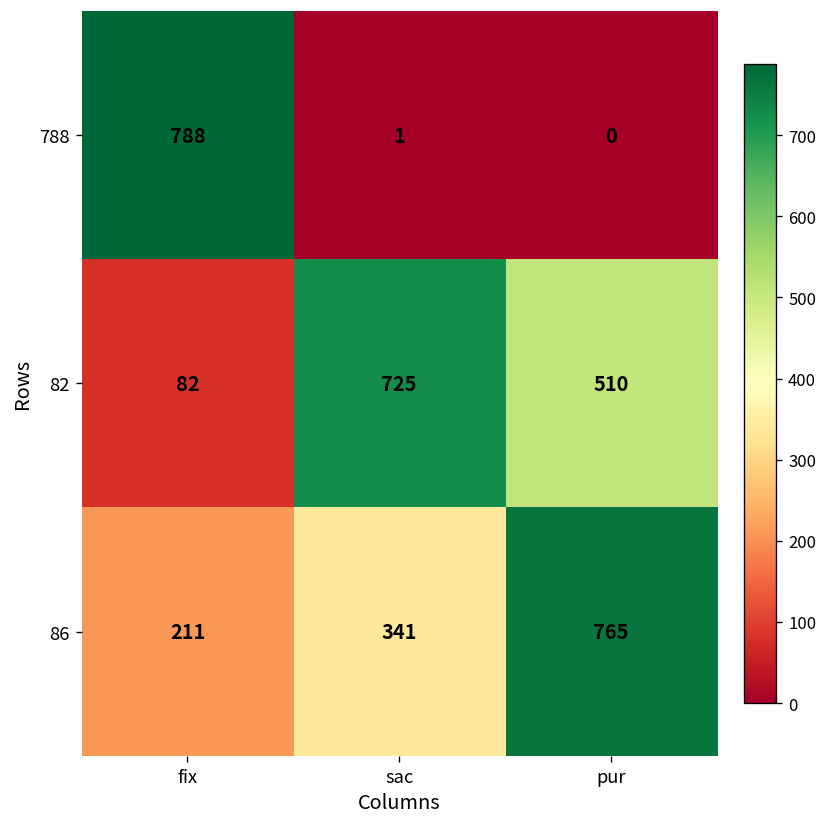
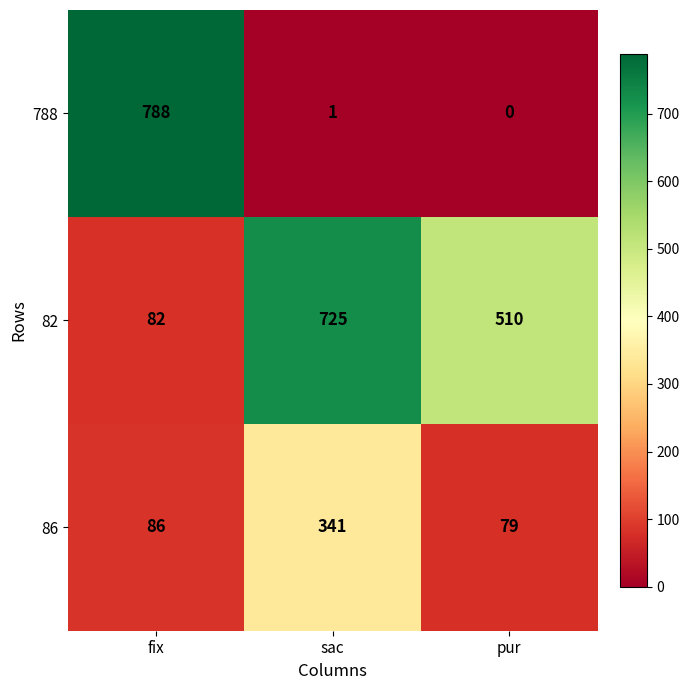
86, fix: 211 -> 86
86, pur: 765 -> 79
